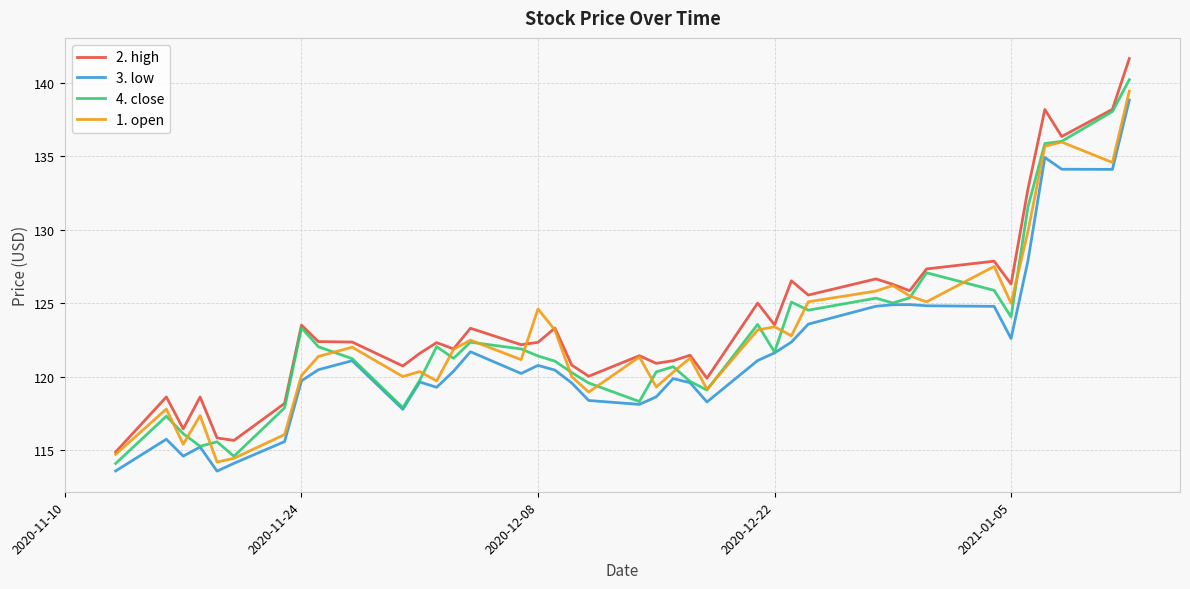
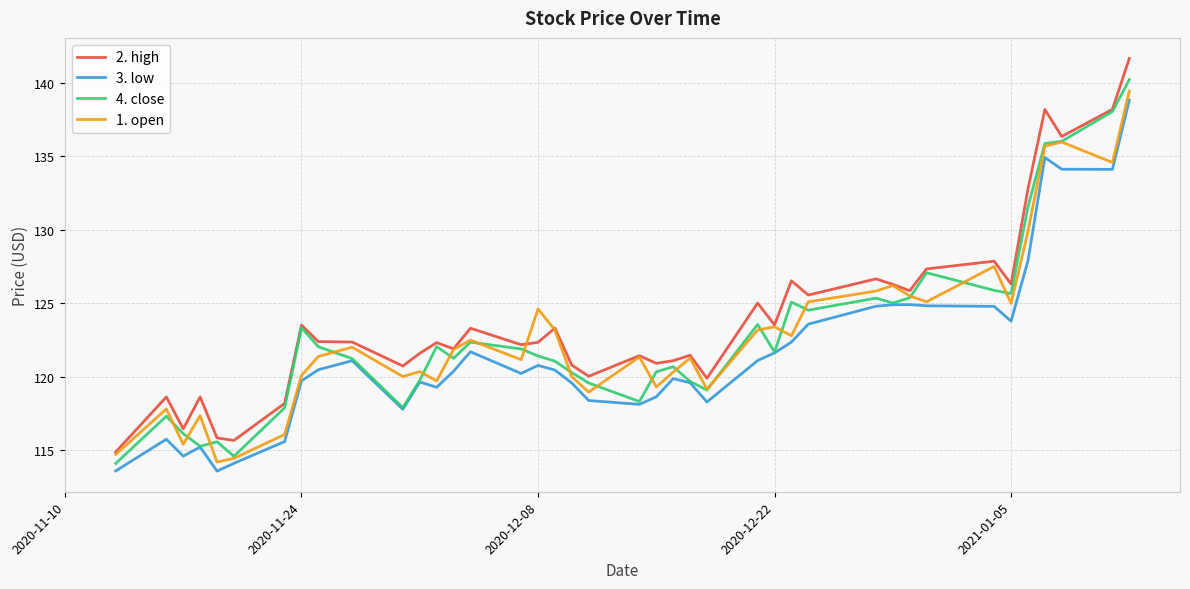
3. low, 2021-01-05: 122.6 -> 123.8
4. close, 2021-01-05: 124.1 -> 125.7
